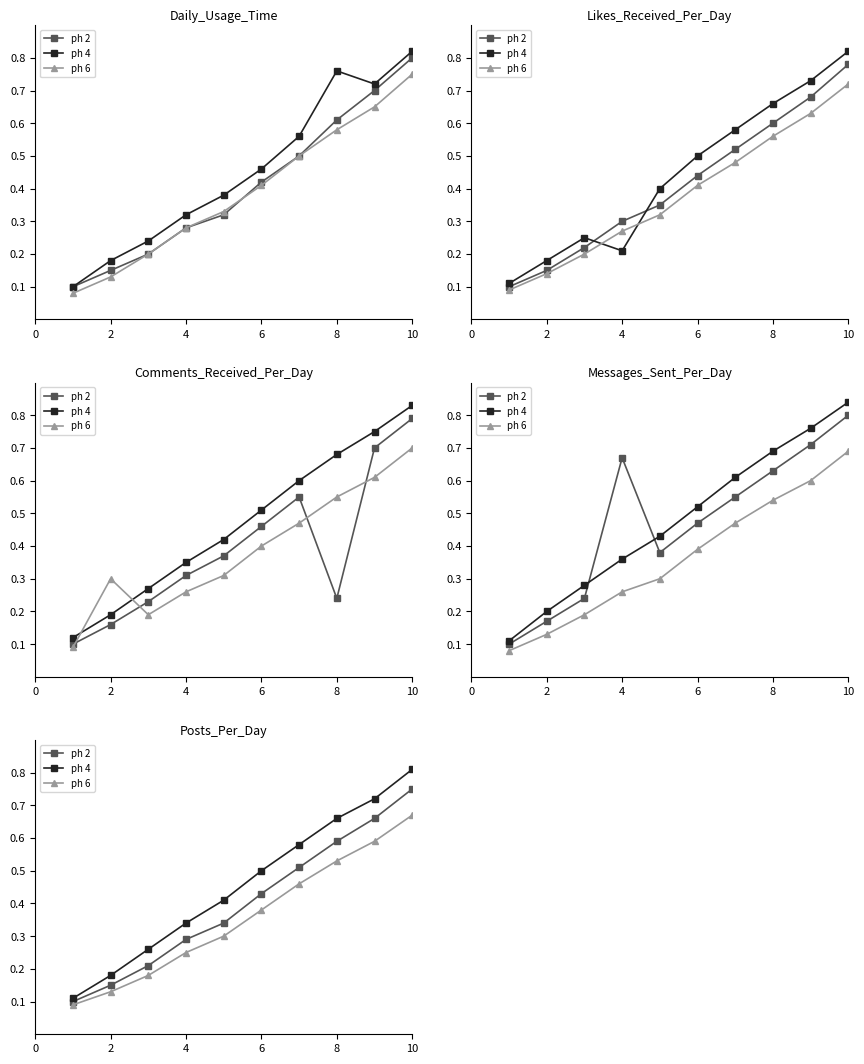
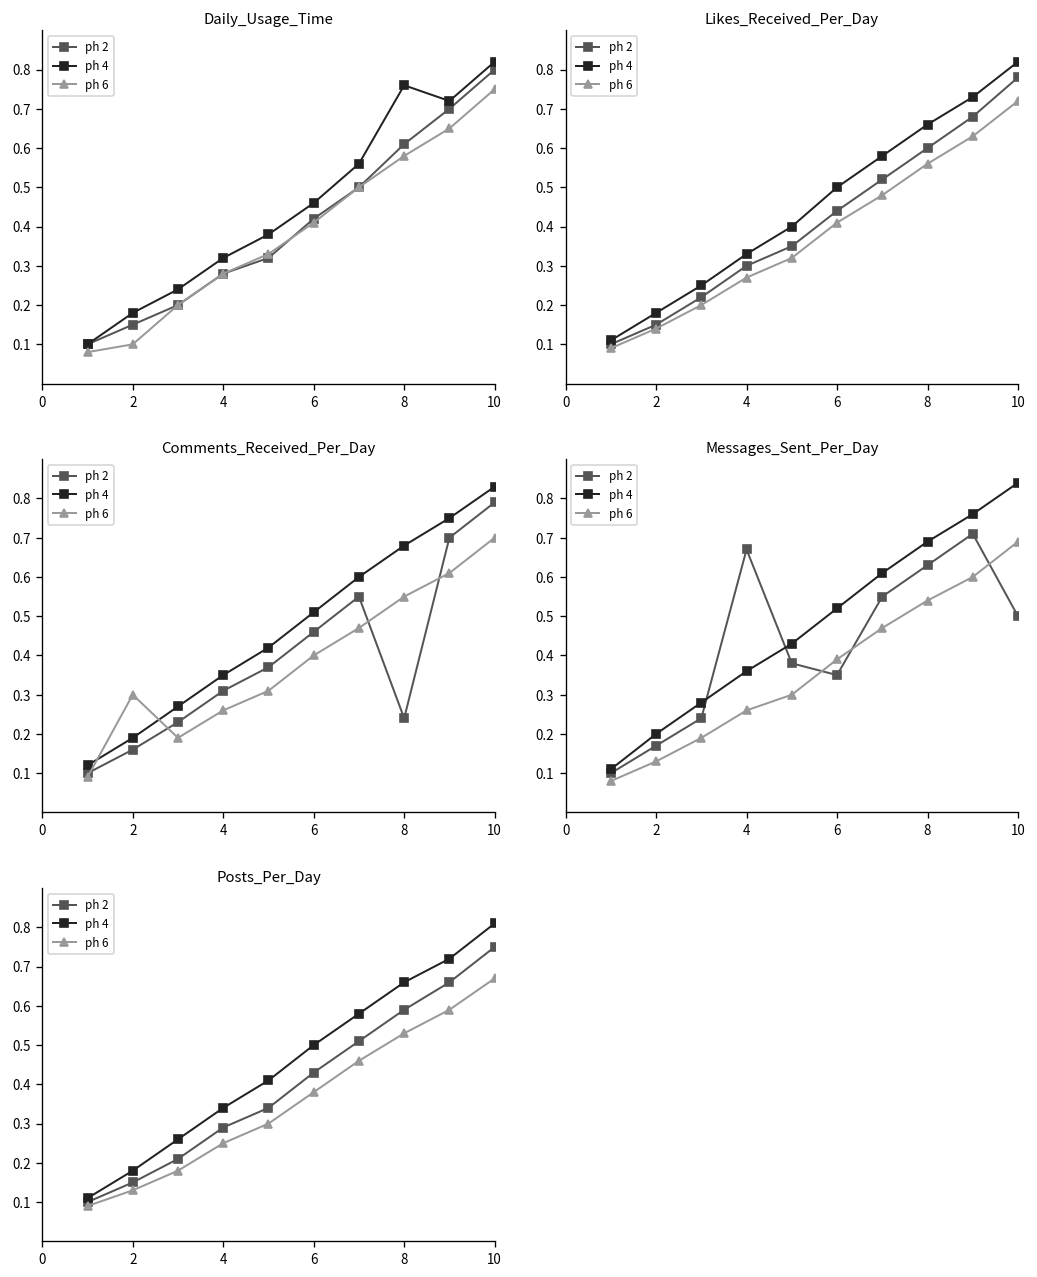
Daily_Usage_Time, ph 6, 2: 0.13 -> 0.10
Likes_Received_Per_Day, ph 4, 4: 0.21 -> 0.33
Messages_Sent_Per_Day, ph 2, 6: 0.47 -> 0.35
Messages_Sent_Per_Day, ph 2, 10: 0.8 -> 0.5
